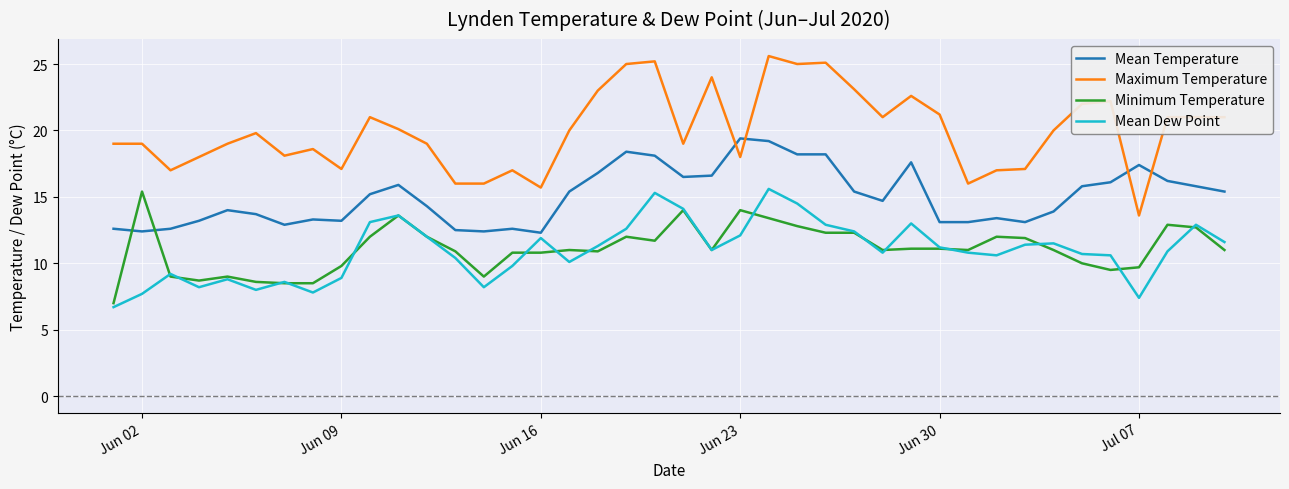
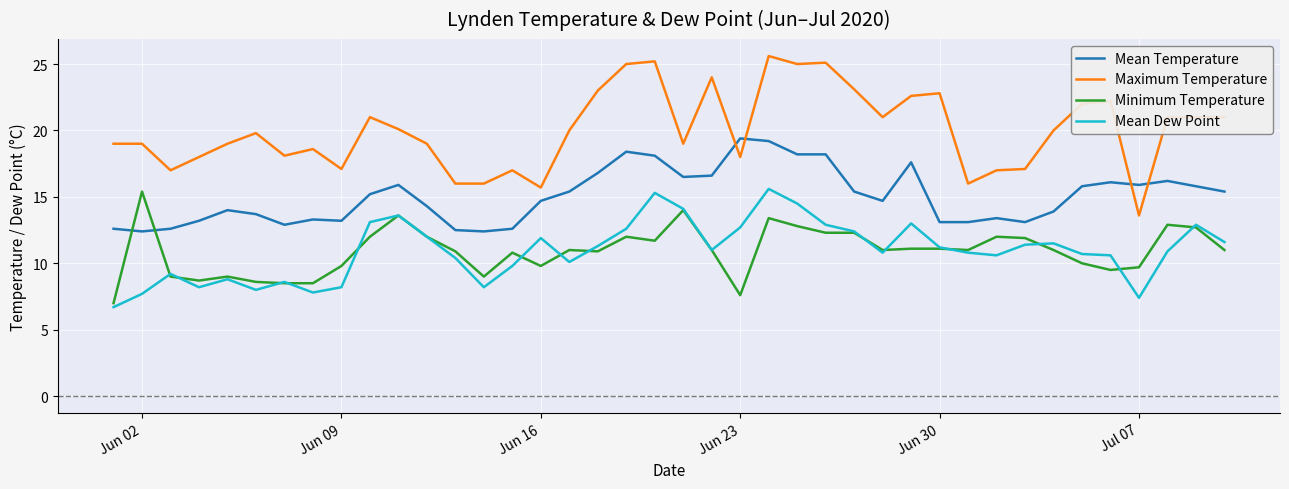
Mean Dew Point, Jun 09: 8.9 -> 8.2
Mean Temperature, Jun 16: 12.3 -> 14.7
Minimum Temperature, Jun 16: 10.8 -> 9.8
Minimum Temperature, Jun 23: 14.0 -> 7.6
Mean Dew Point, Jun 23: 12.1 -> 12.7
Maximum Temperature, Jun 30: 21.2 -> 22.8
Mean Temperature, Jul 07: 17.4 -> 15.9
